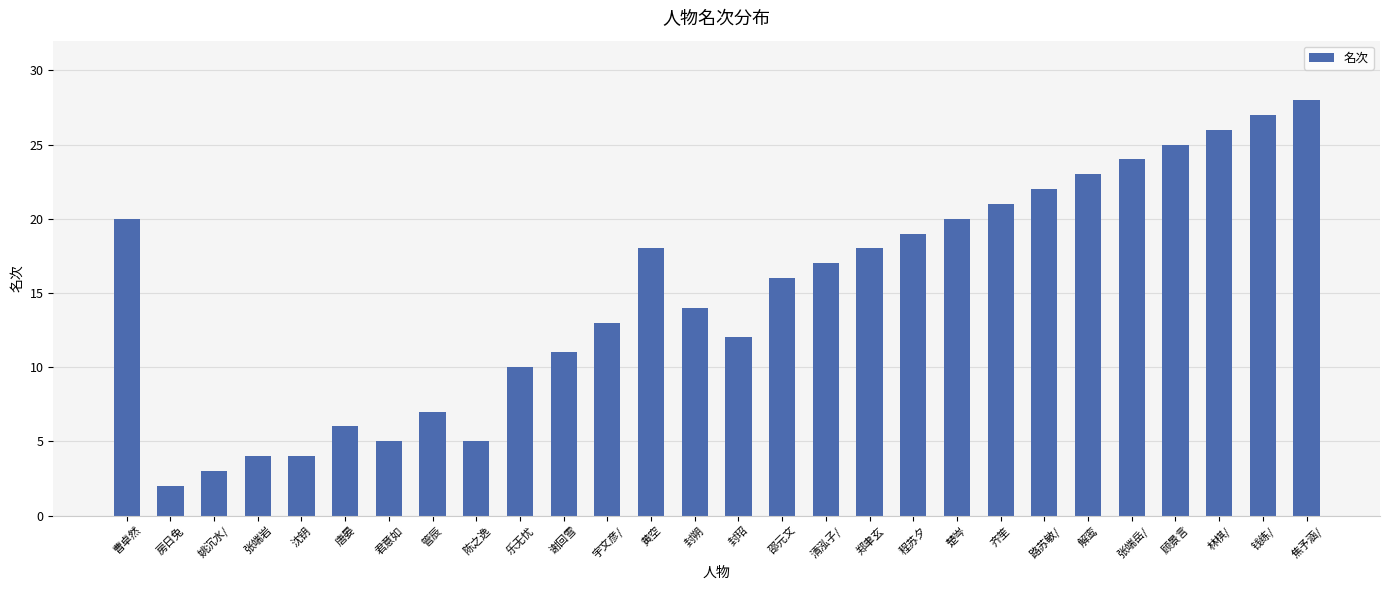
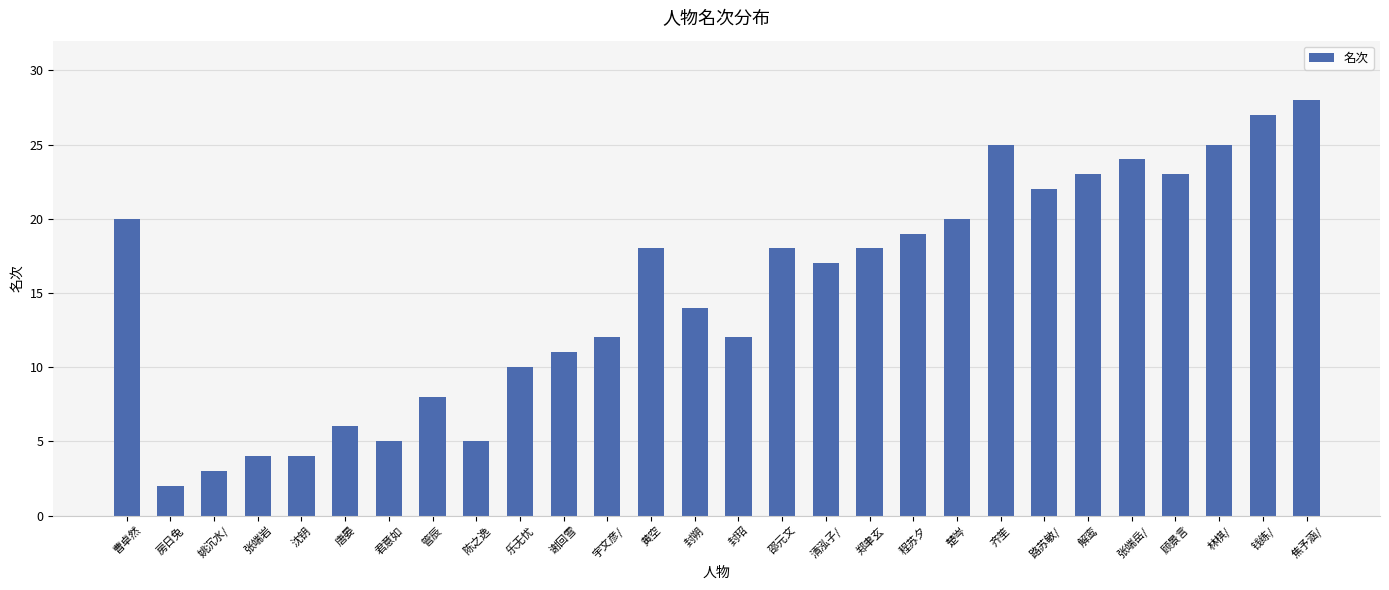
管辰: 7 -> 8
宇文彦/: 13 -> 12
邵元文: 16 -> 18
齐笙: 21 -> 25
顾景言: 25 -> 23
林棋/: 26 -> 25
